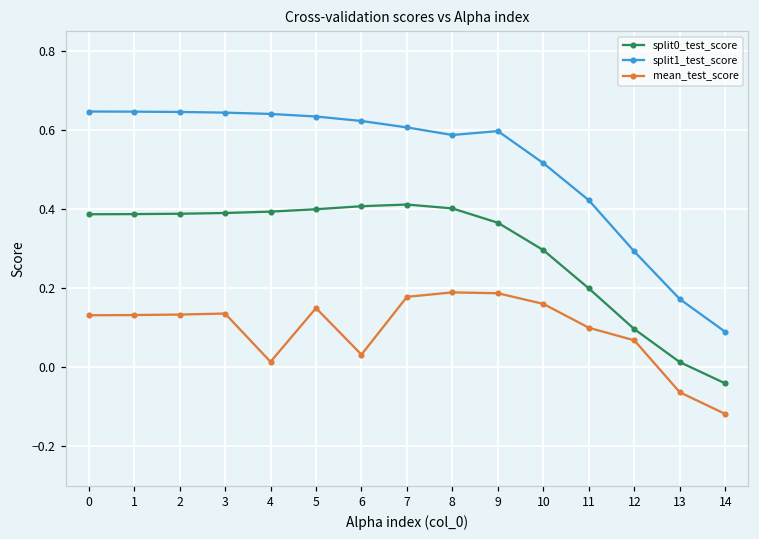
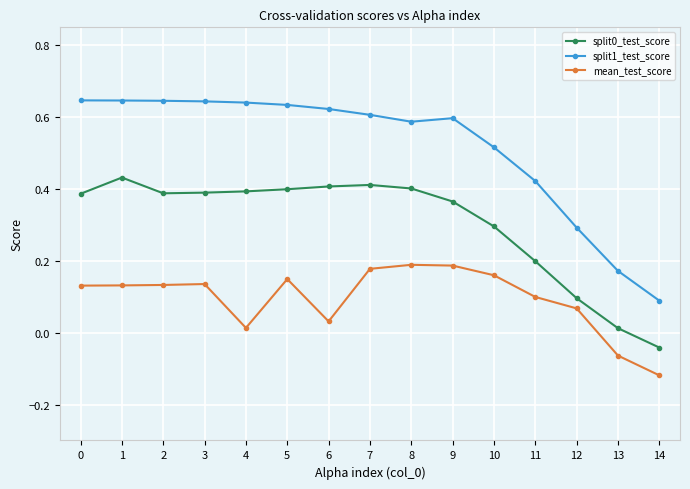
split0_test_score, 1: 0.39 -> 0.43
